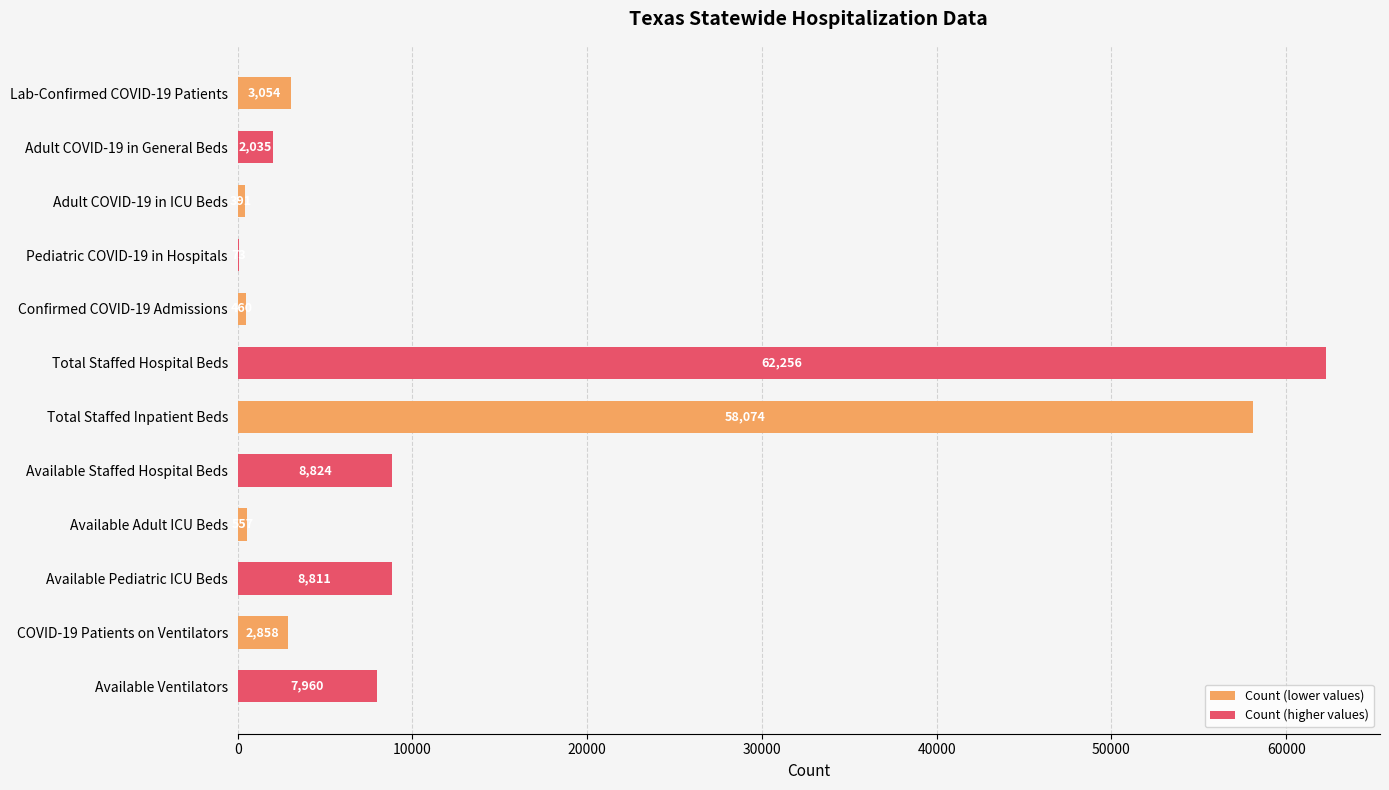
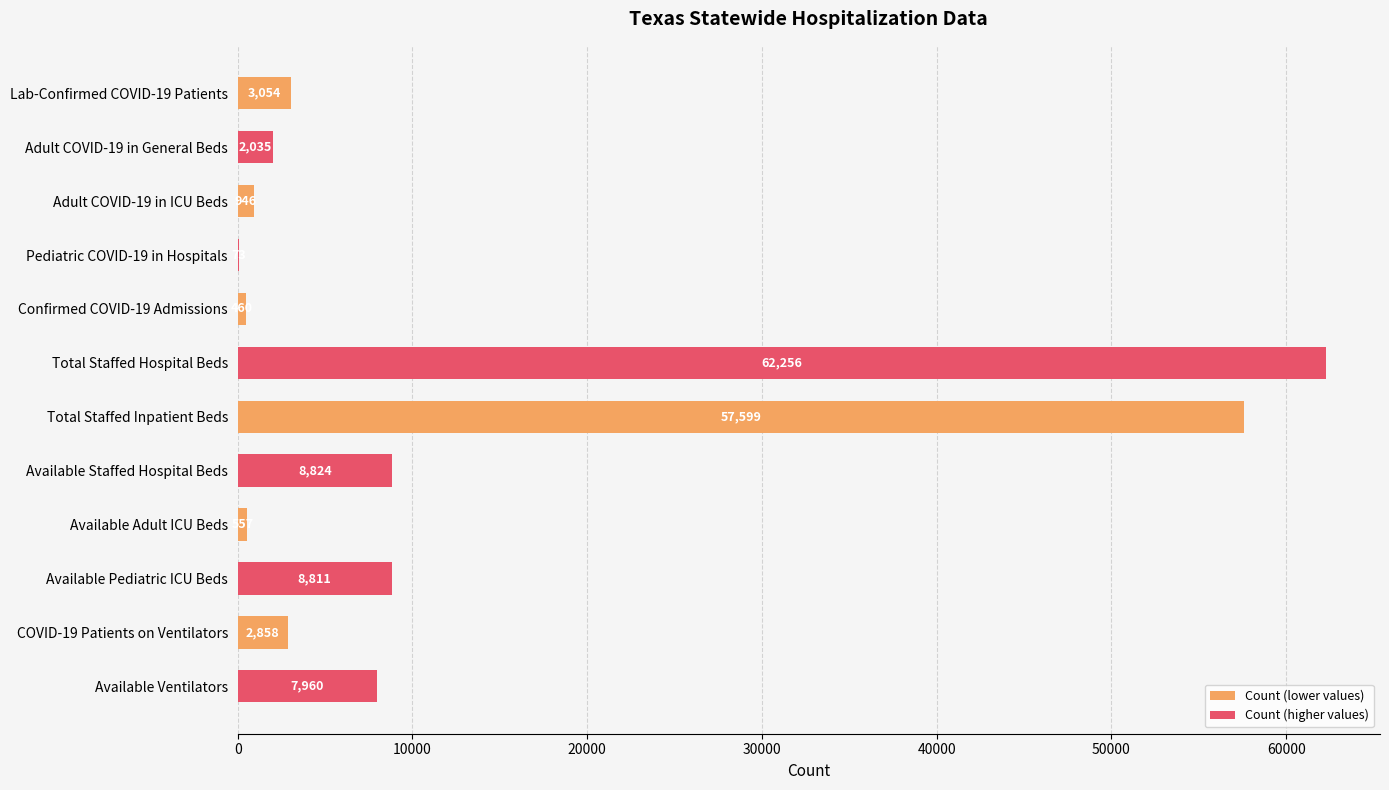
Adult COVID-19 in ICU Beds: 400 -> 900
Total Staffed Inpatient Beds: 58,074 -> 57,599
